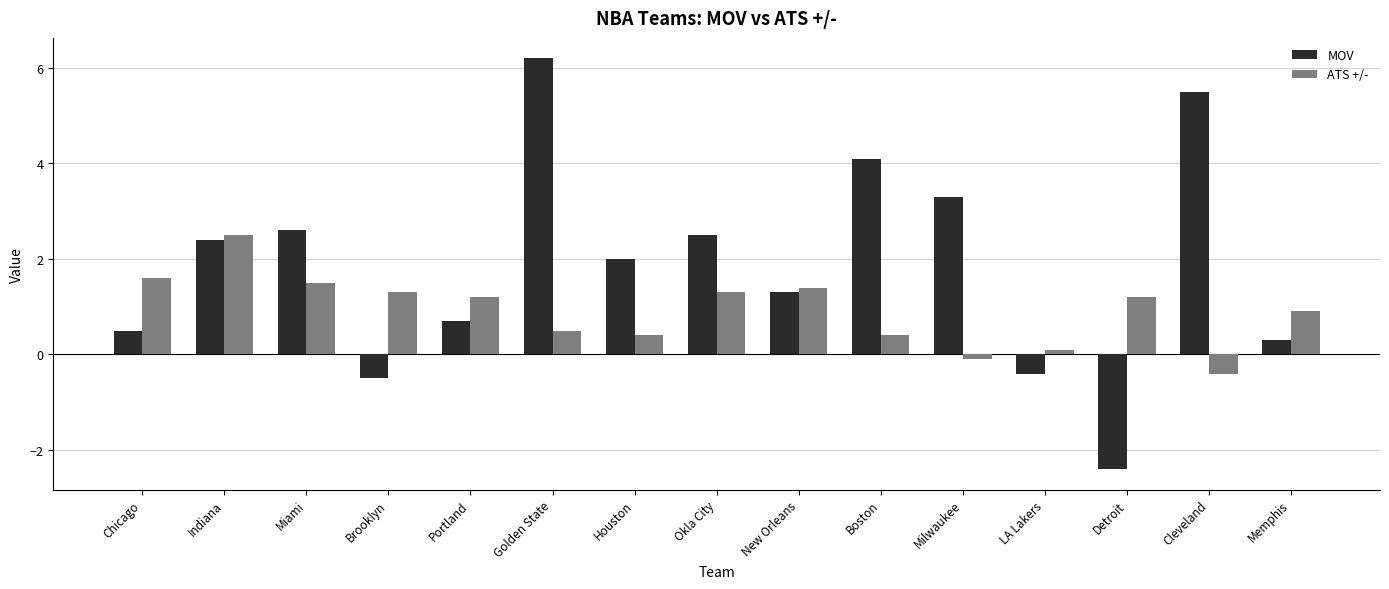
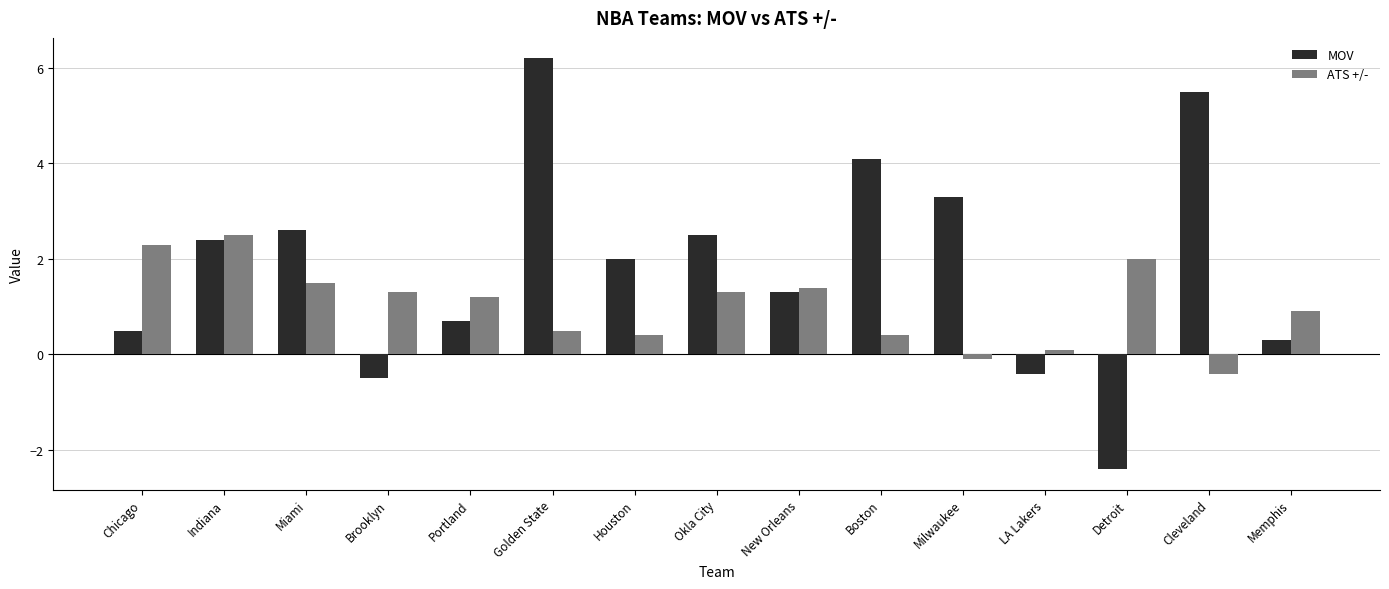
ATS +/-, Chicago: 1.6 -> 2.3
ATS +/-, Detroit: 1.2 -> 2.0
